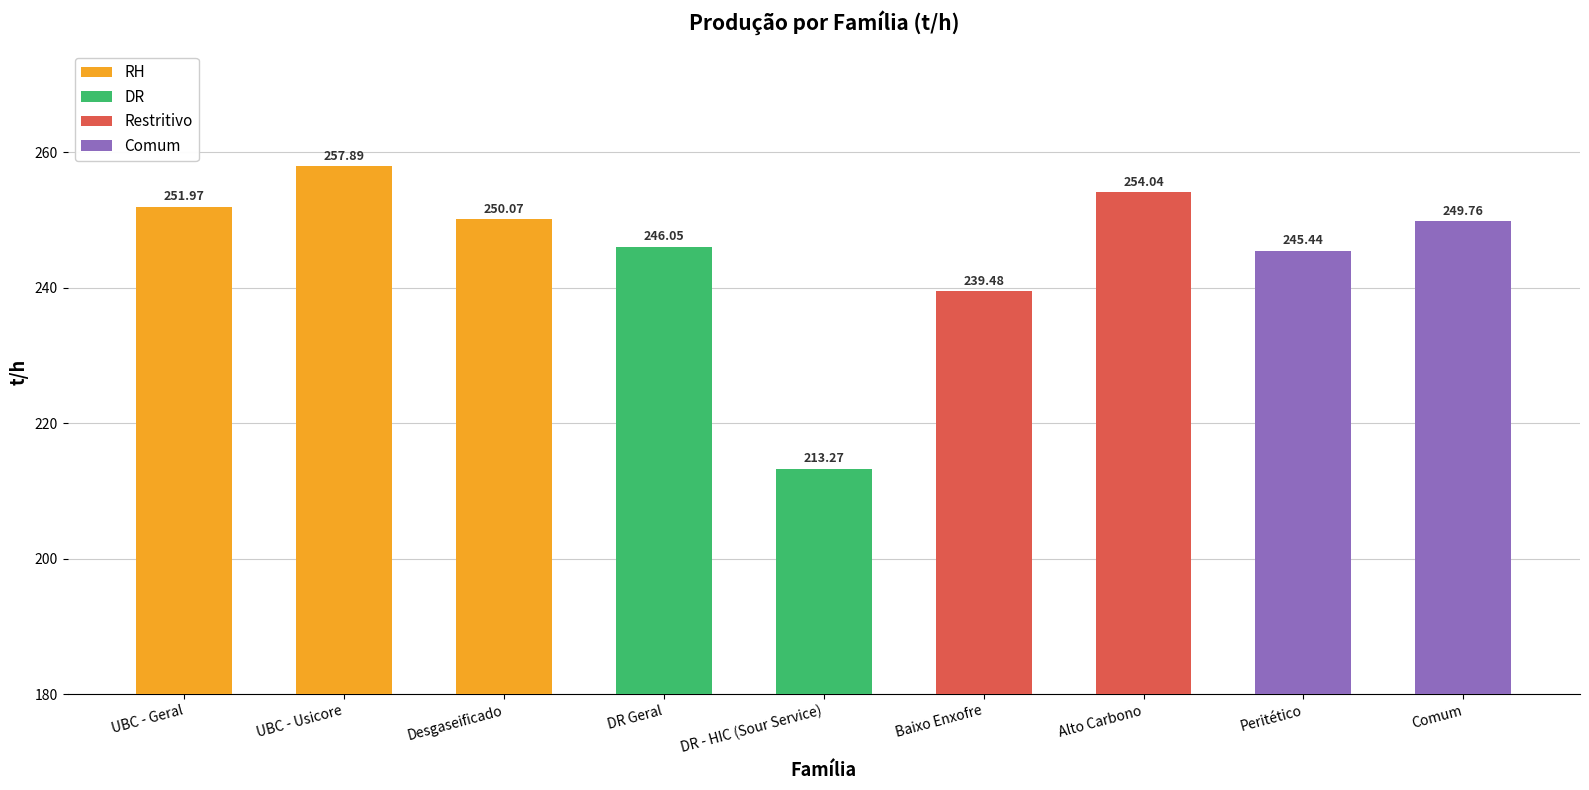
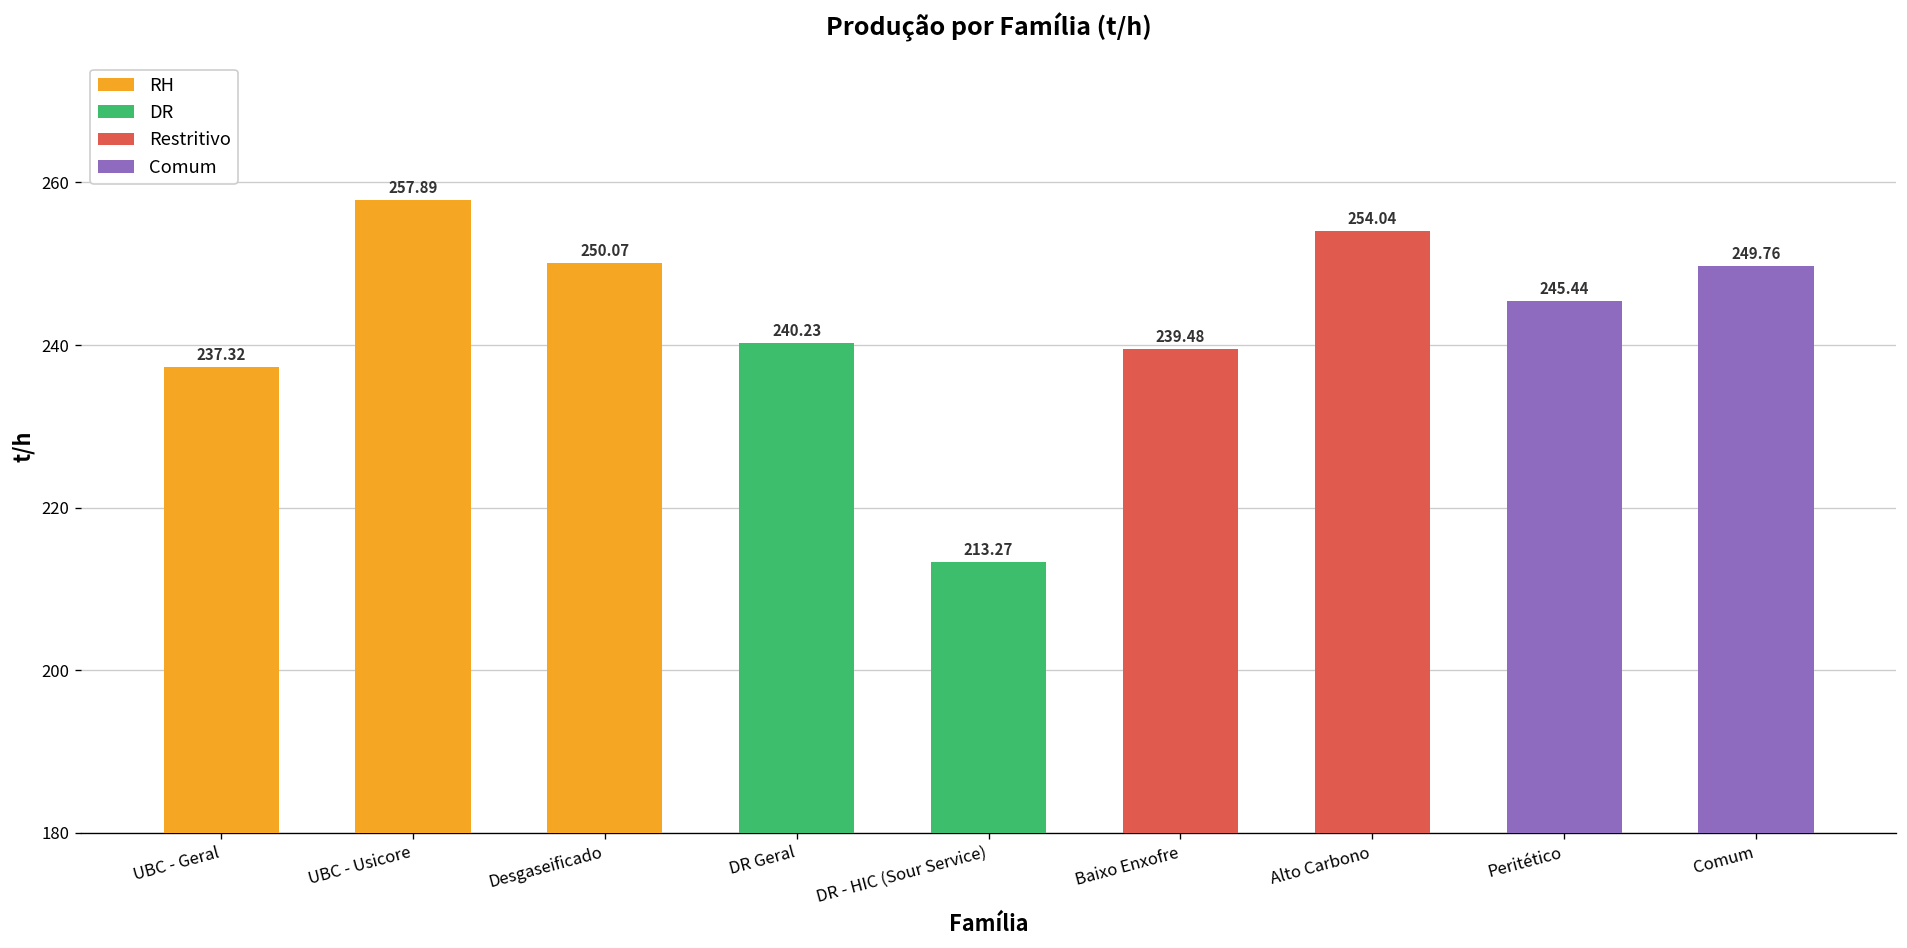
UBC - Geral: 251.97 -> 237.32
DR Geral: 246.05 -> 240.23
